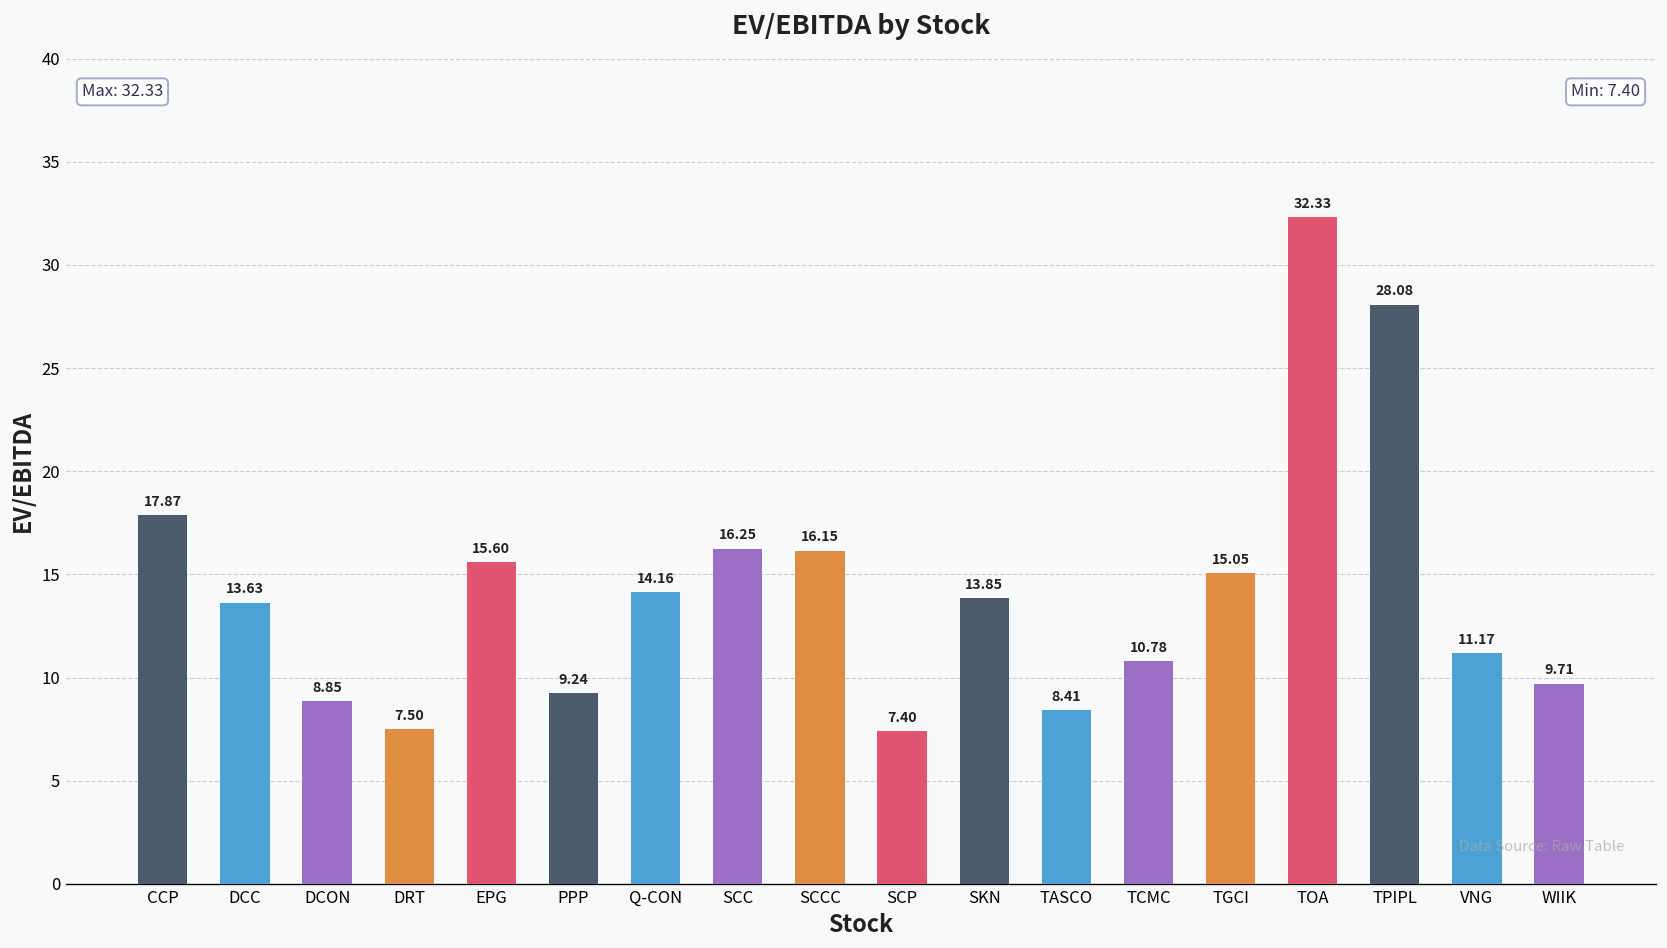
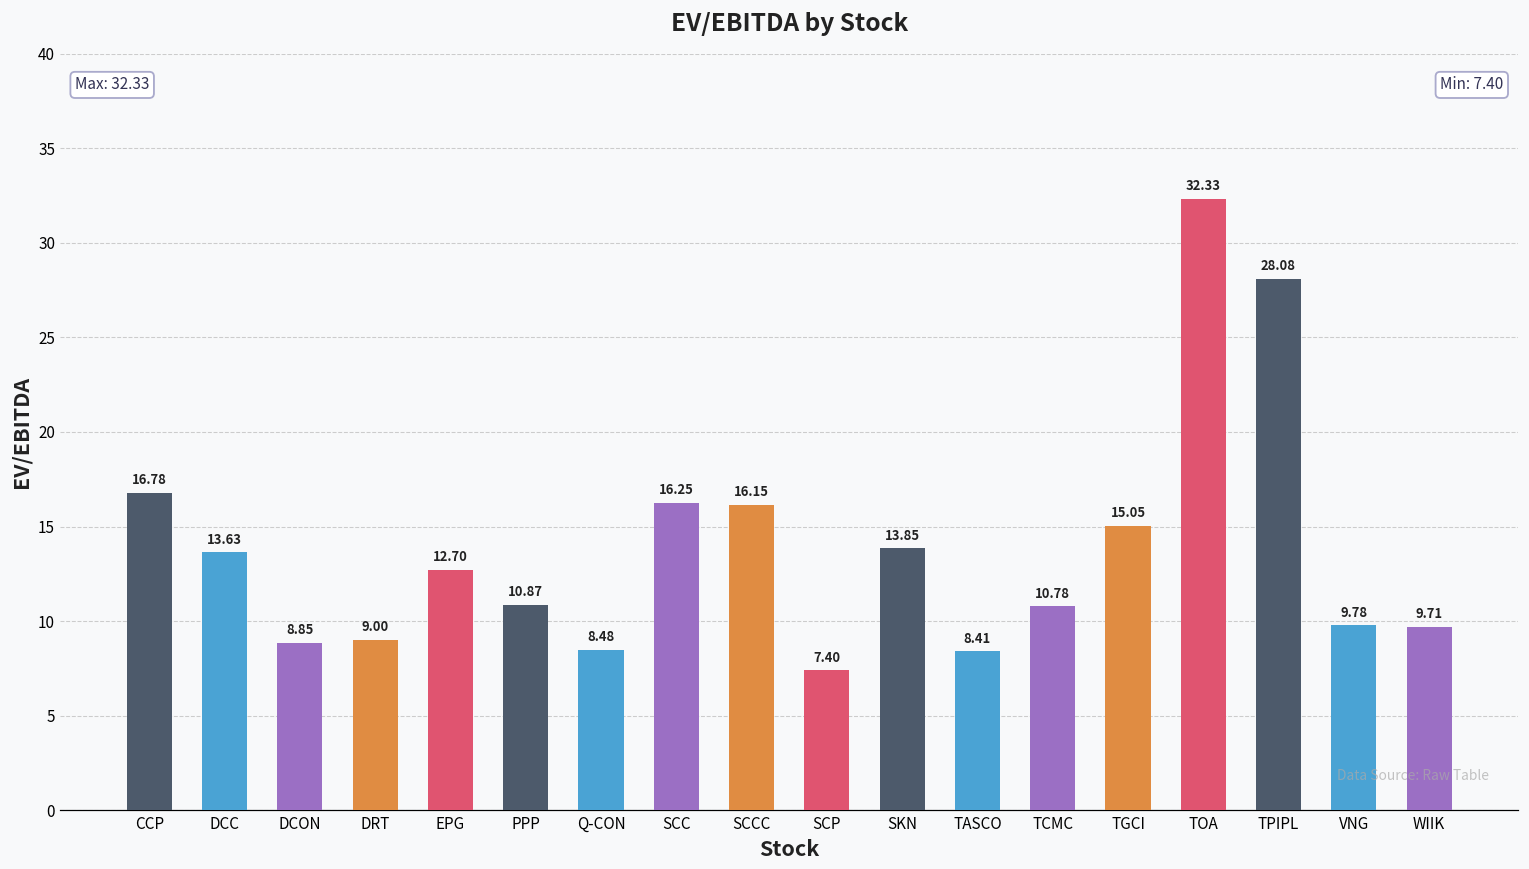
CCP: 17.87 -> 16.78
DRT: 7.50 -> 9.00
EPG: 15.60 -> 12.70
PPP: 9.24 -> 10.87
Q-CON: 14.16 -> 8.48
VNG: 11.17 -> 9.78
